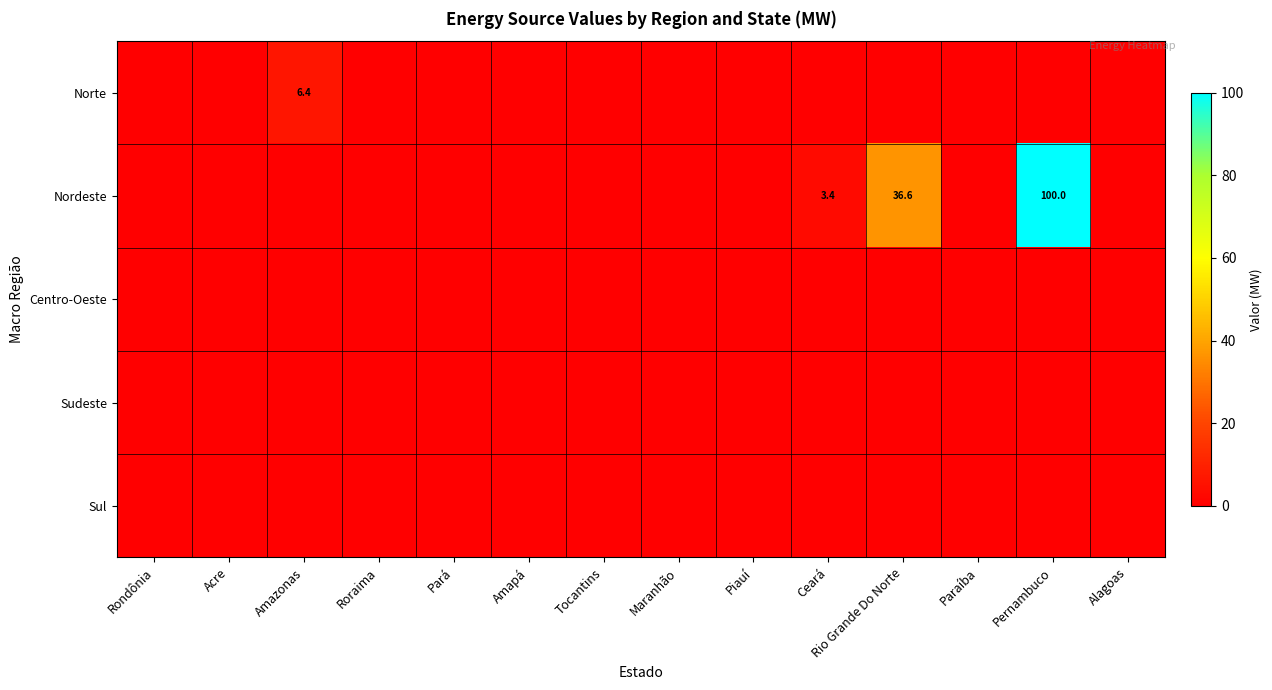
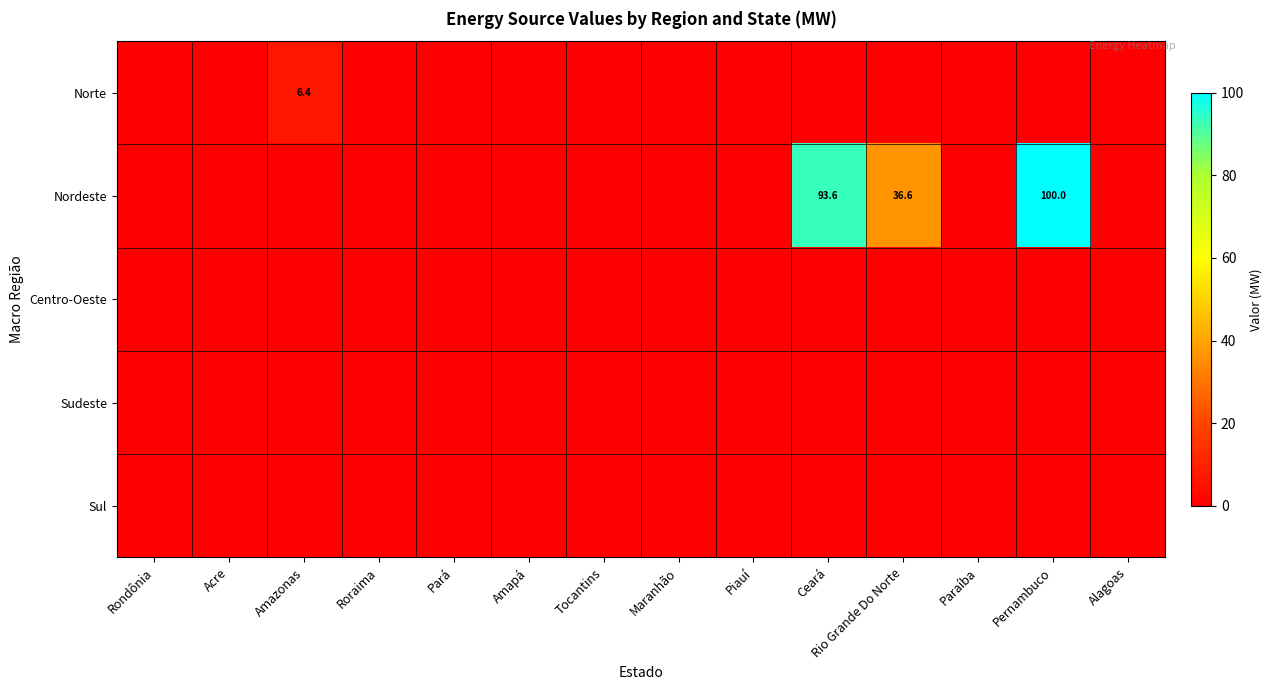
Nordeste, Ceará: 3.4 -> 93.6
